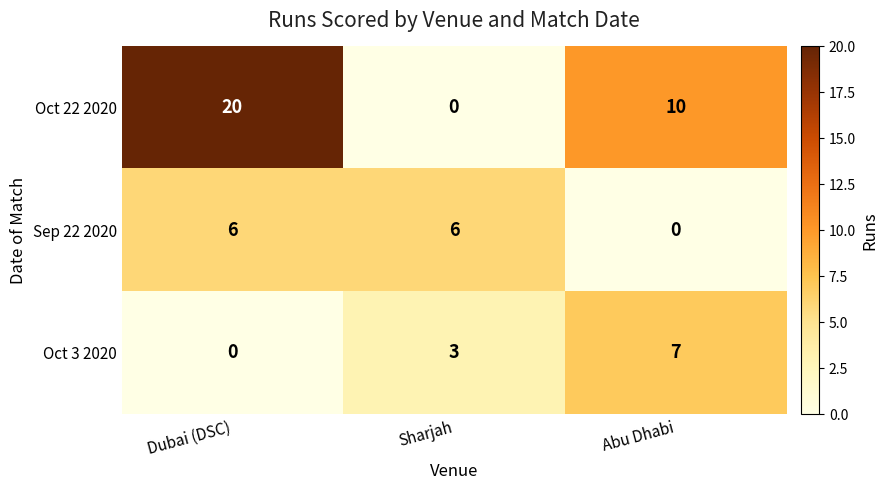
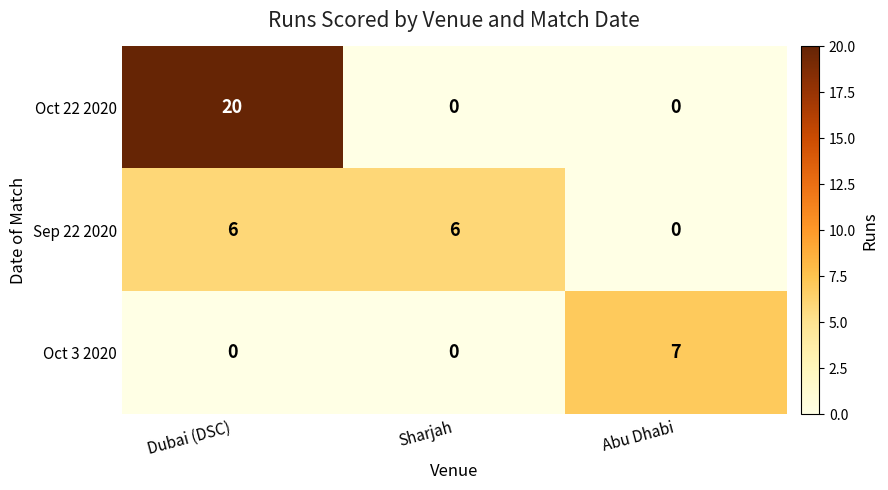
Oct 22 2020, Abu Dhabi: 10 -> 0
Oct 3 2020, Sharjah: 3 -> 0
